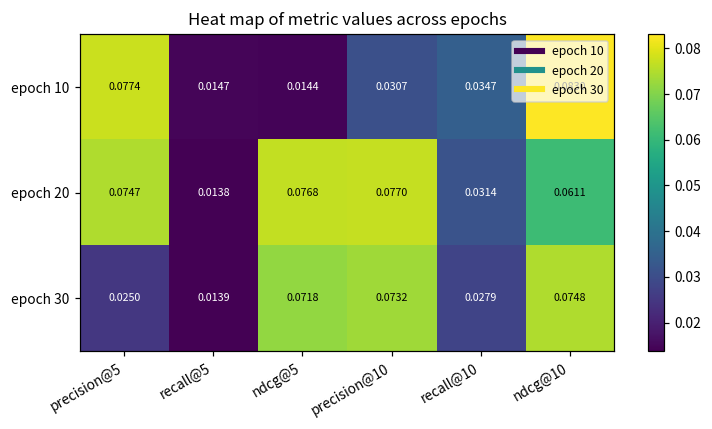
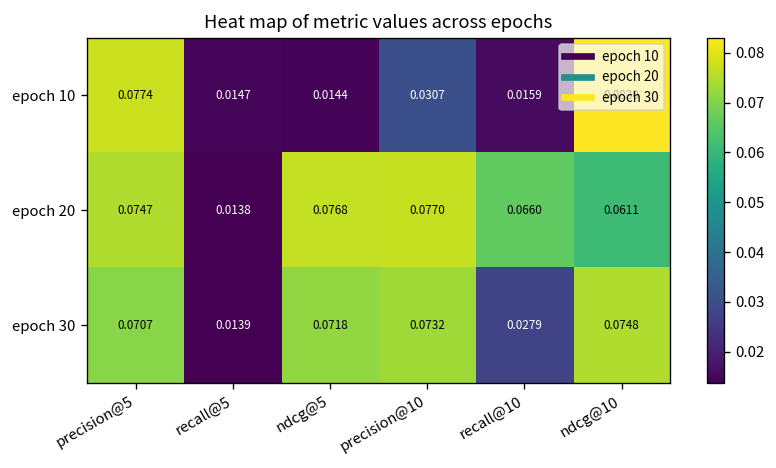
epoch 10, recall@10: 0.0347 -> 0.0159
epoch 20, recall@10: 0.0314 -> 0.0660
epoch 30, precision@5: 0.0250 -> 0.0707
